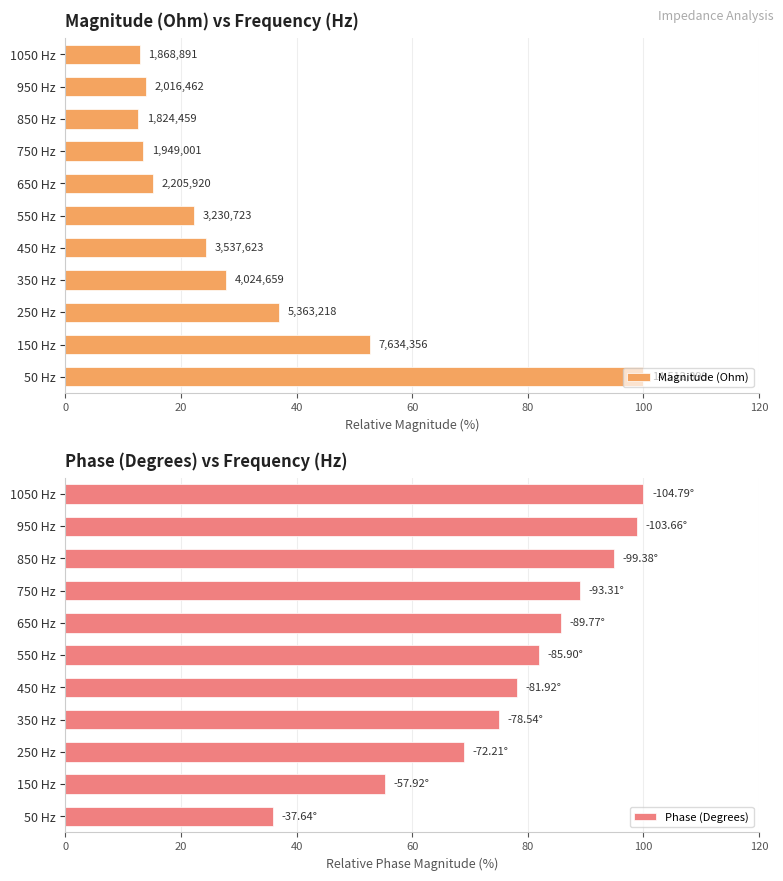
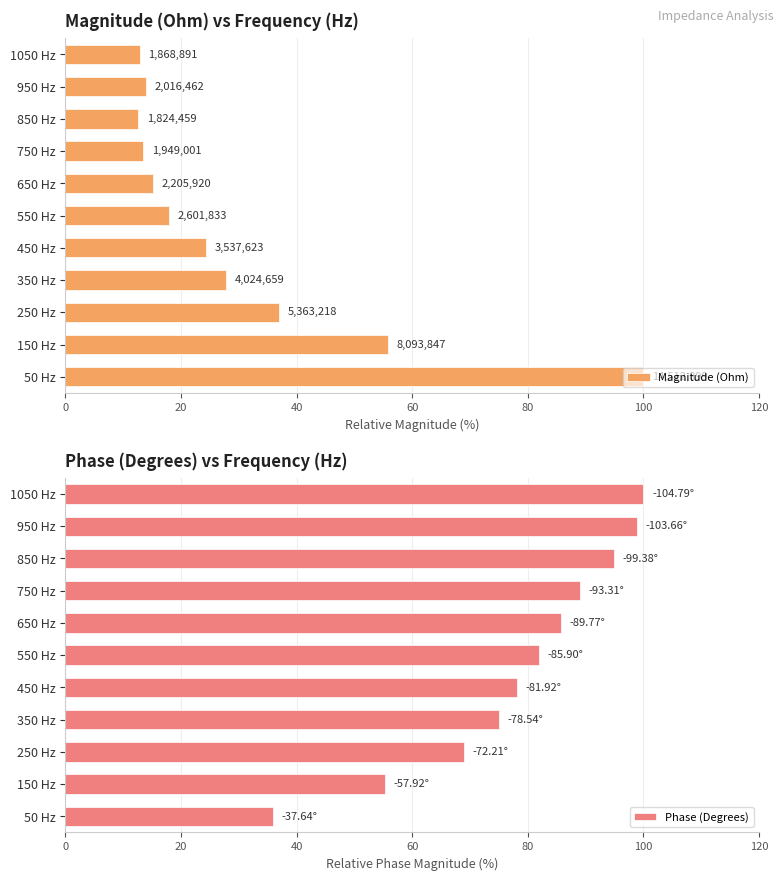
Magnitude (Ohm) vs Frequency (Hz), 550 Hz: 3,230,723 -> 2,601,833
Magnitude (Ohm) vs Frequency (Hz), 150 Hz: 7,634,356 -> 8,093,847
